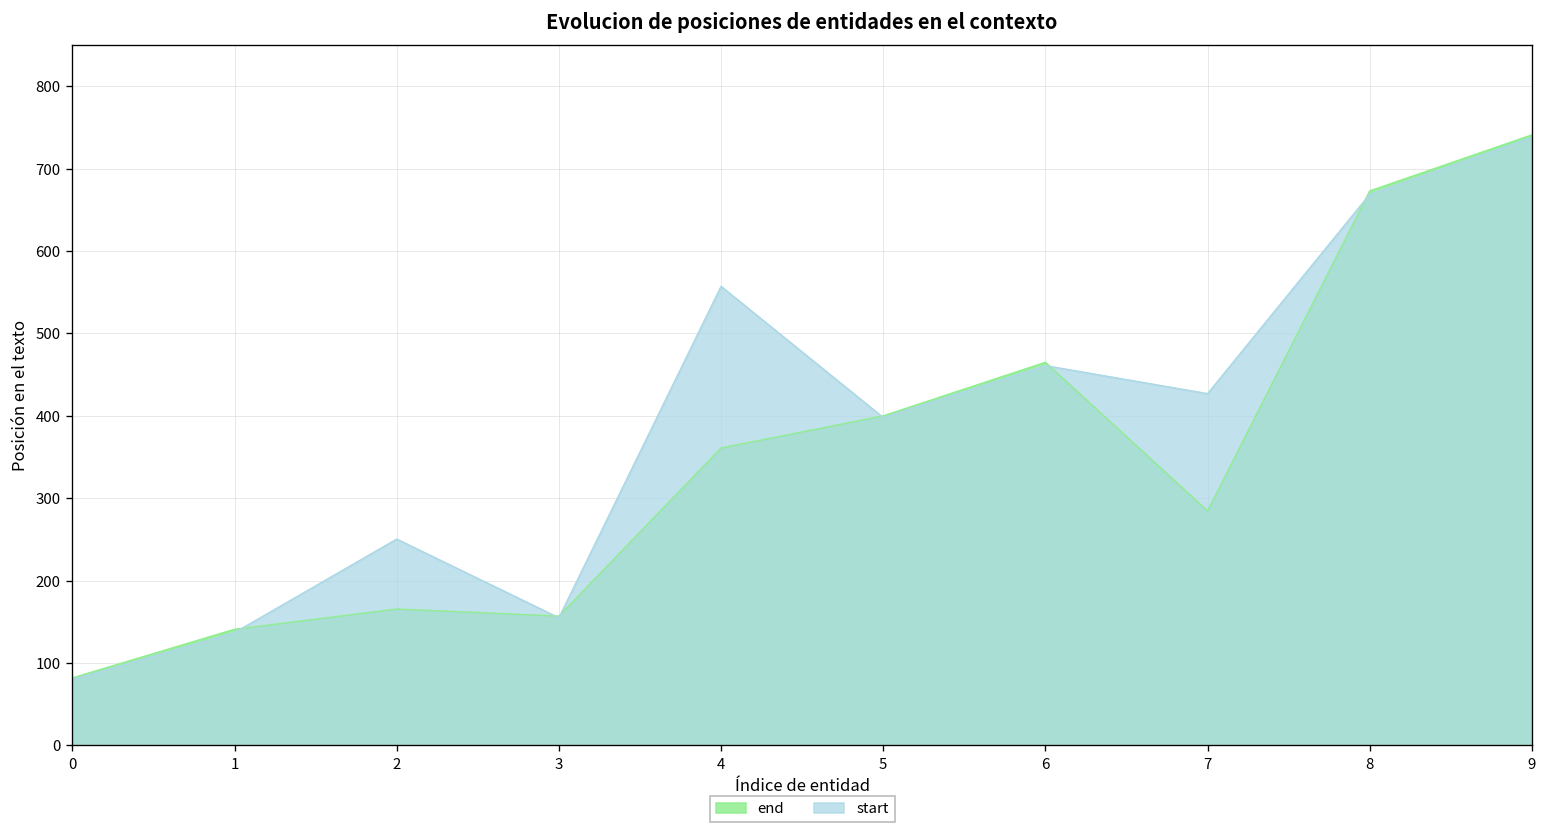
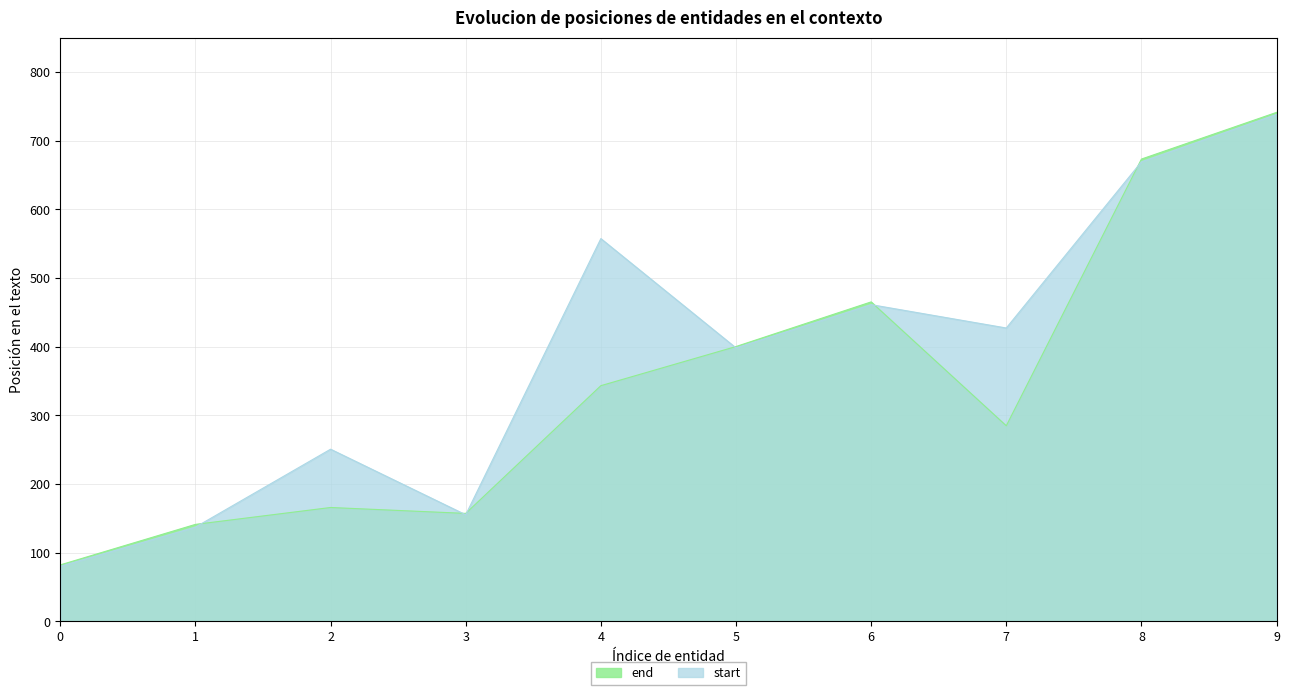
end, 4: 360 -> 340
